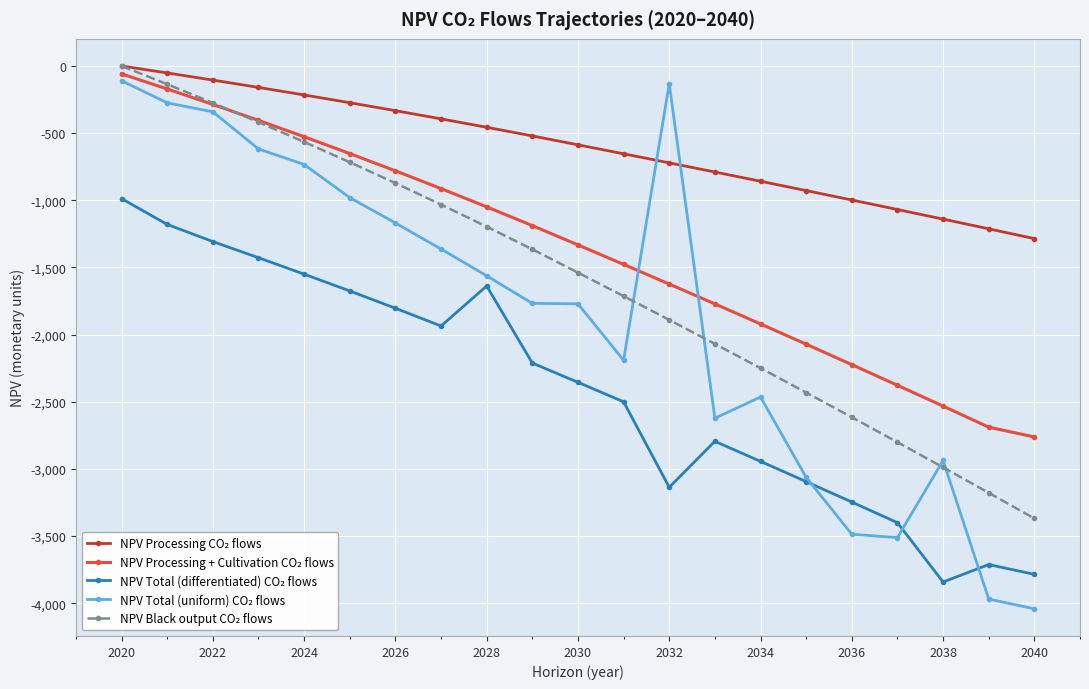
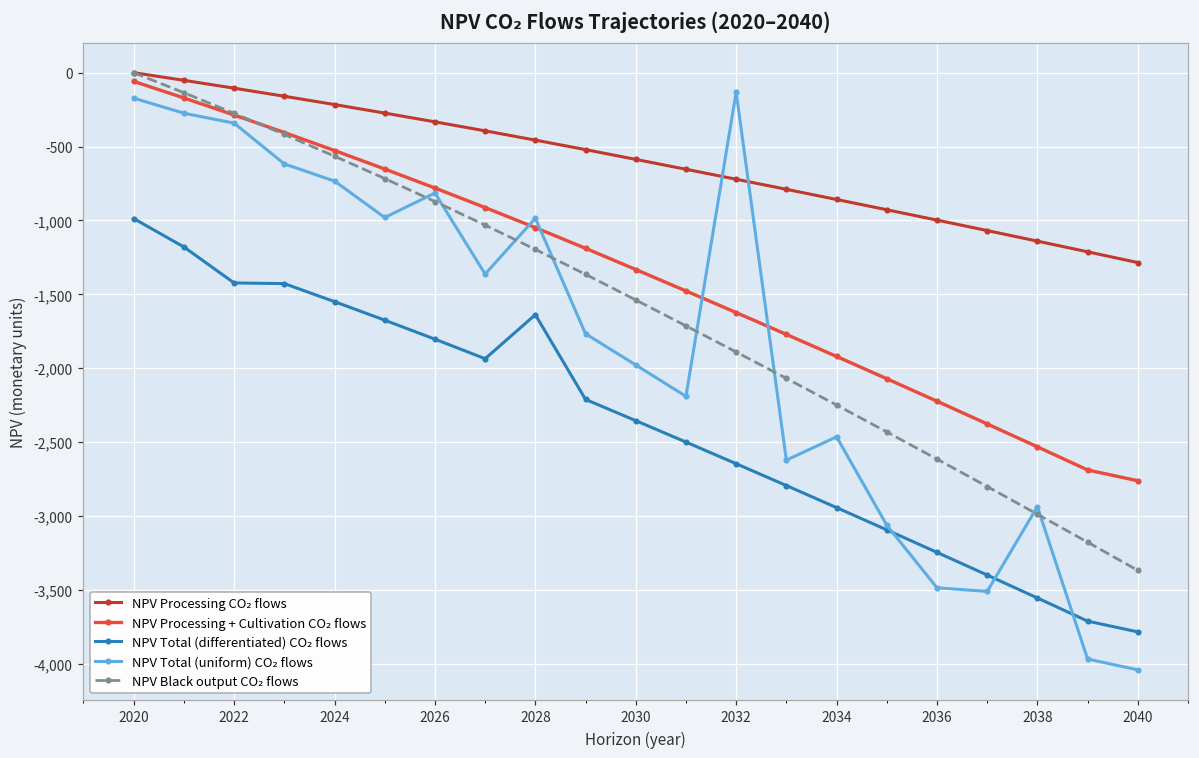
NPV Total (uniform) CO₂ flows, 2020: -110 -> -170
NPV Total (differentiated) CO₂ flows, 2022: -1,310 -> -1,420
NPV Total (uniform) CO₂ flows, 2026: -1,170 -> -810
NPV Total (uniform) CO₂ flows, 2028: -1,560 -> -980
NPV Total (uniform) CO₂ flows, 2030: -1,770 -> -1,980
NPV Total (differentiated) CO₂ flows, 2032: -3,140 -> -2,650
NPV Total (differentiated) CO₂ flows, 2038: -3,840 -> -3,560
